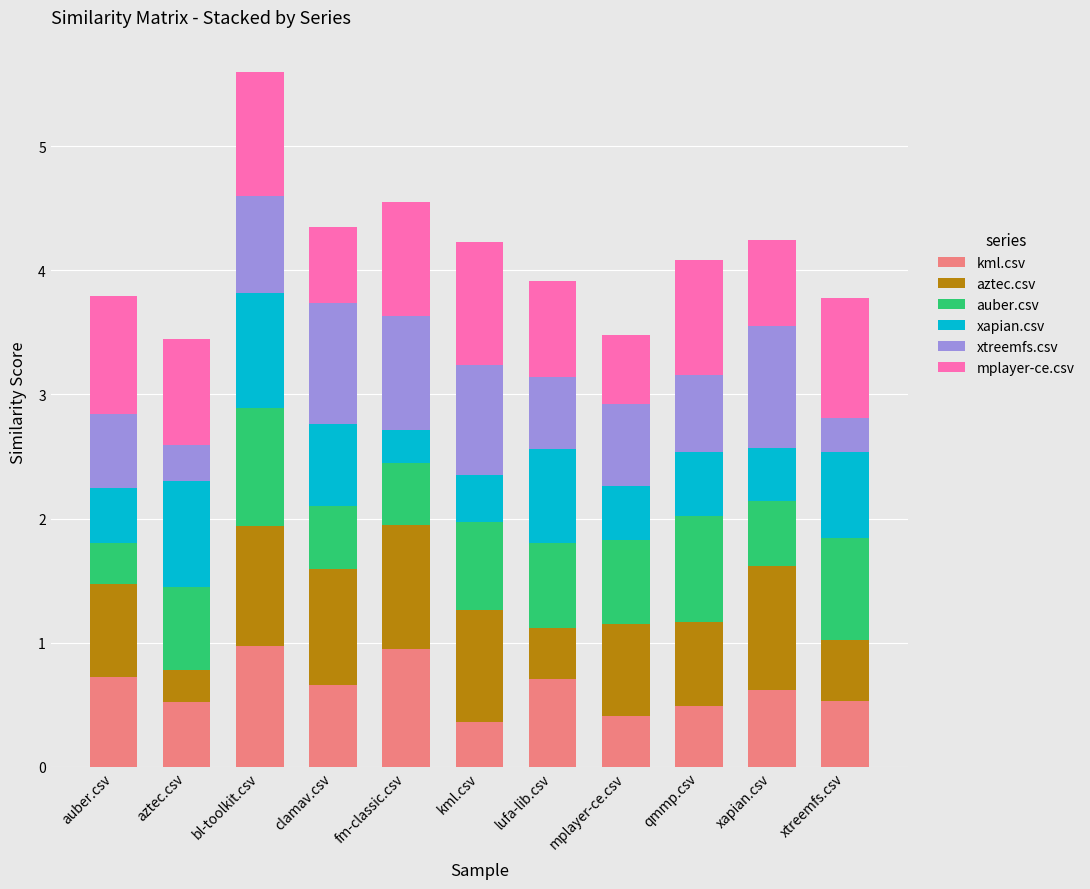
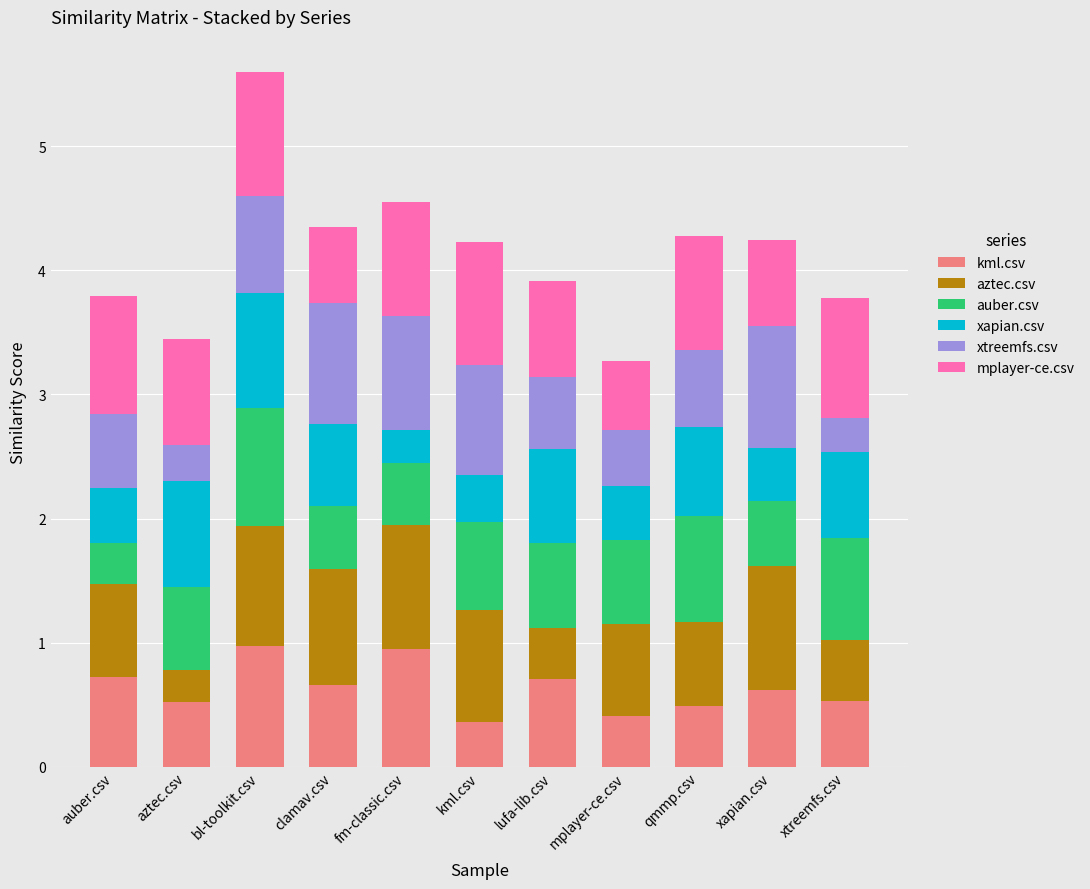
xtreemfs.csv, mplayer-ce.csv: 0.66 -> 0.45
xapian.csv, qmmp.csv: 0.52 -> 0.72
